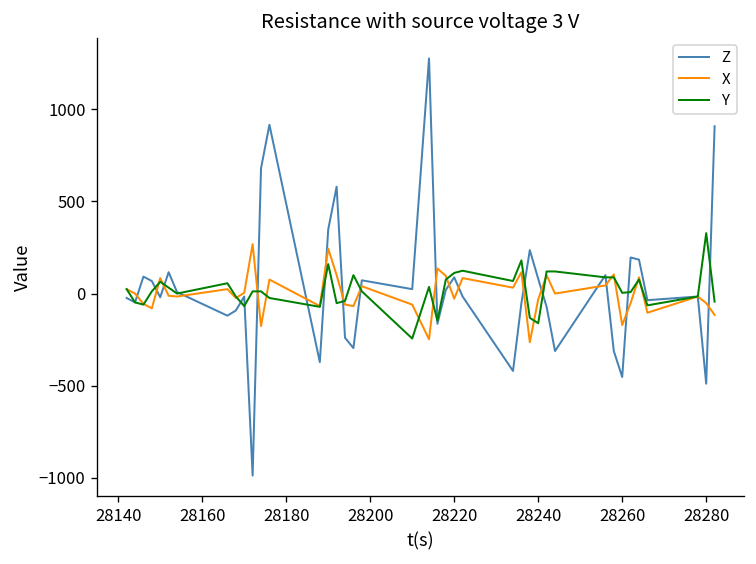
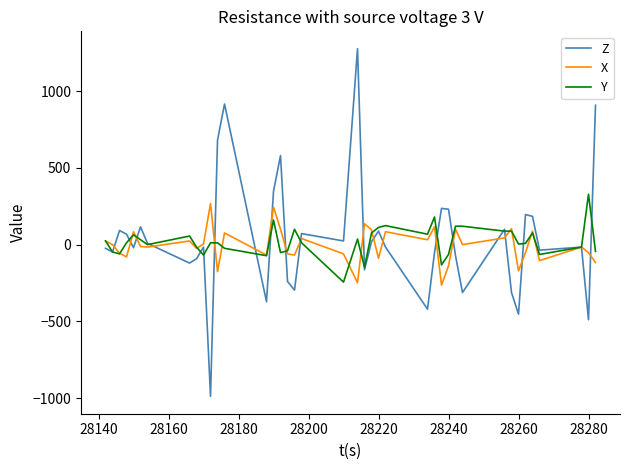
X, 28220: -30 -> -90
Z, 28240: 80 -> 230
X, 28240: -30 -> -140
Y, 28240: -160 -> -60
